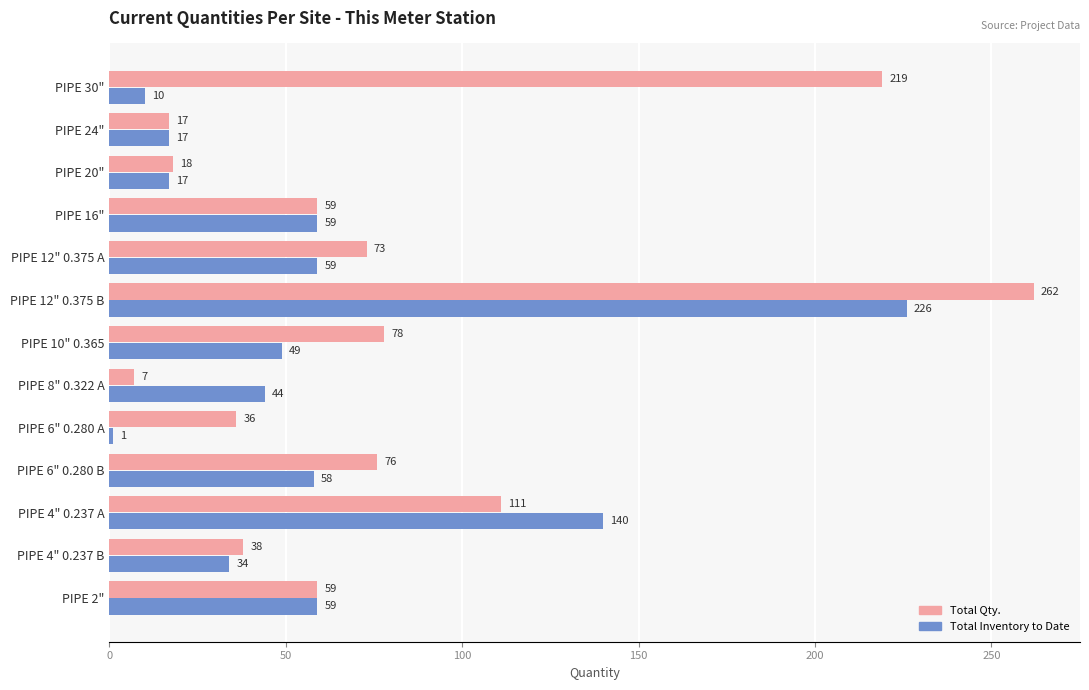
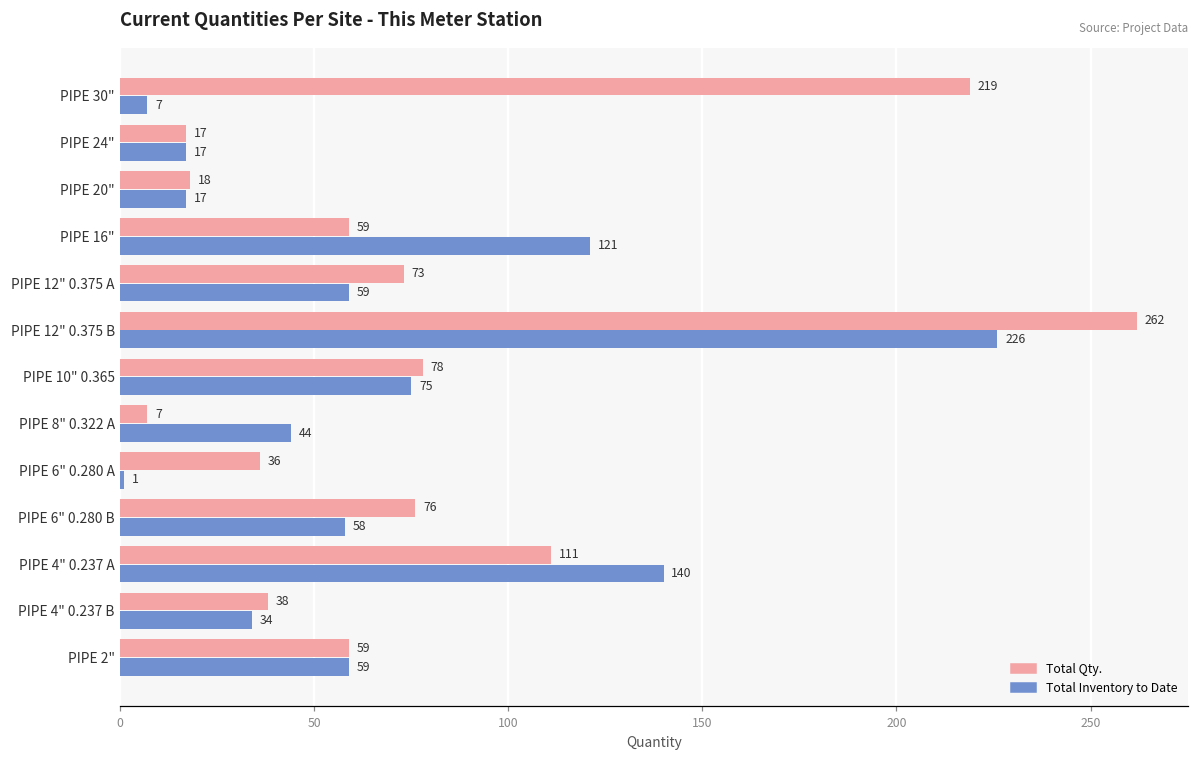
Total Inventory to Date, PIPE 30": 10 -> 7
Total Inventory to Date, PIPE 16": 59 -> 121
Total Inventory to Date, PIPE 10" 0.365: 49 -> 75
